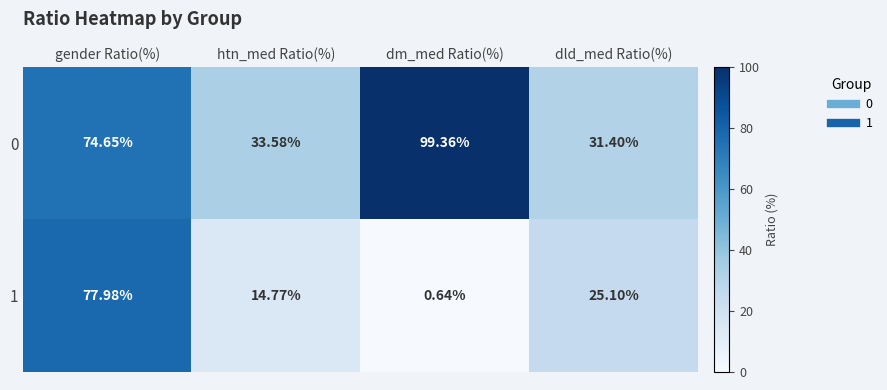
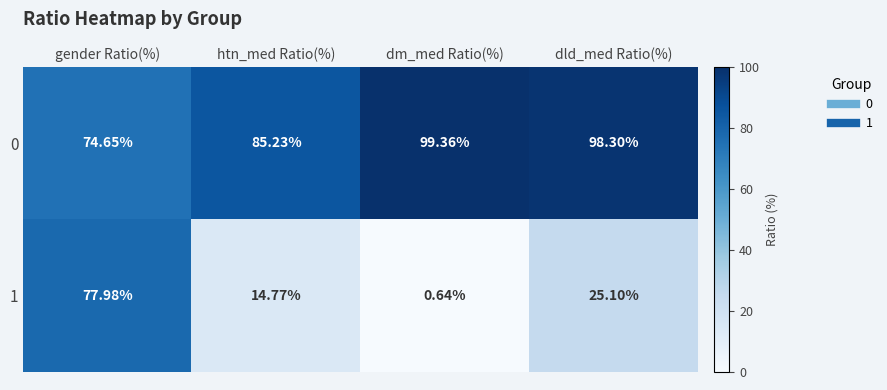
0, htn_med Ratio(%): 33.58% -> 85.23%
0, dld_med Ratio(%): 31.40% -> 98.30%
